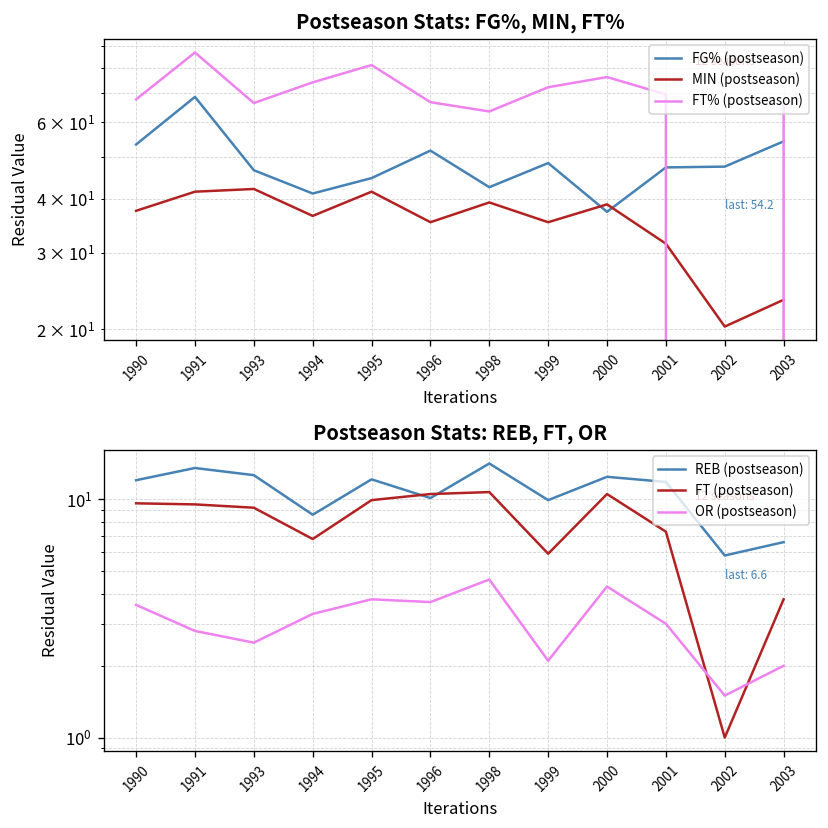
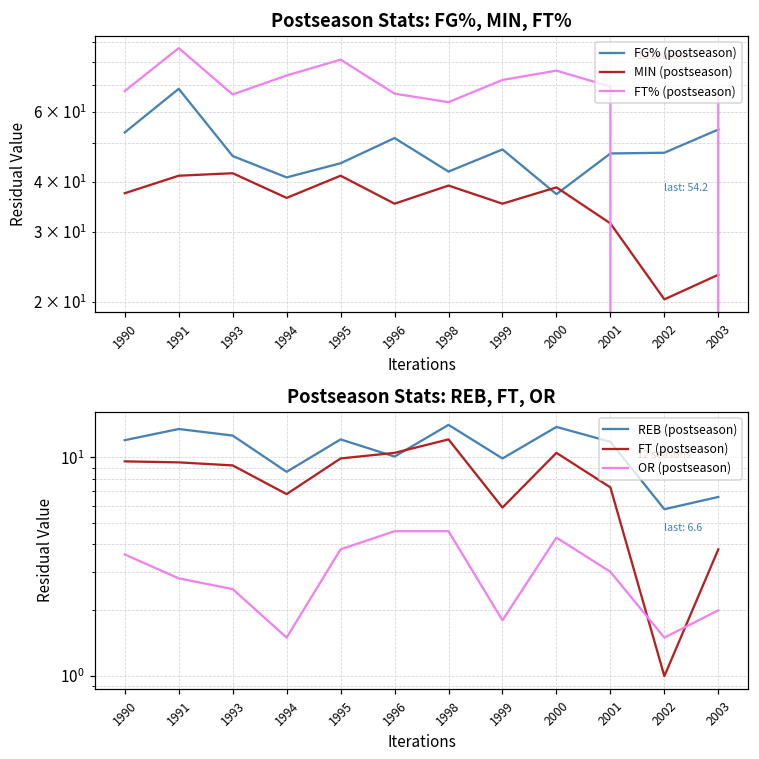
Postseason Stats: REB, FT, OR, OR (postseason), 1994: 3.3 -> 1.5
Postseason Stats: REB, FT, OR, OR (postseason), 1996: 3.7 -> 4.6
Postseason Stats: REB, FT, OR, FT (postseason), 1998: 11 -> 12
Postseason Stats: REB, FT, OR, OR (postseason), 1999: 2.1 -> 1.8
Postseason Stats: REB, FT, OR, REB (postseason), 2000: 12 -> 14
